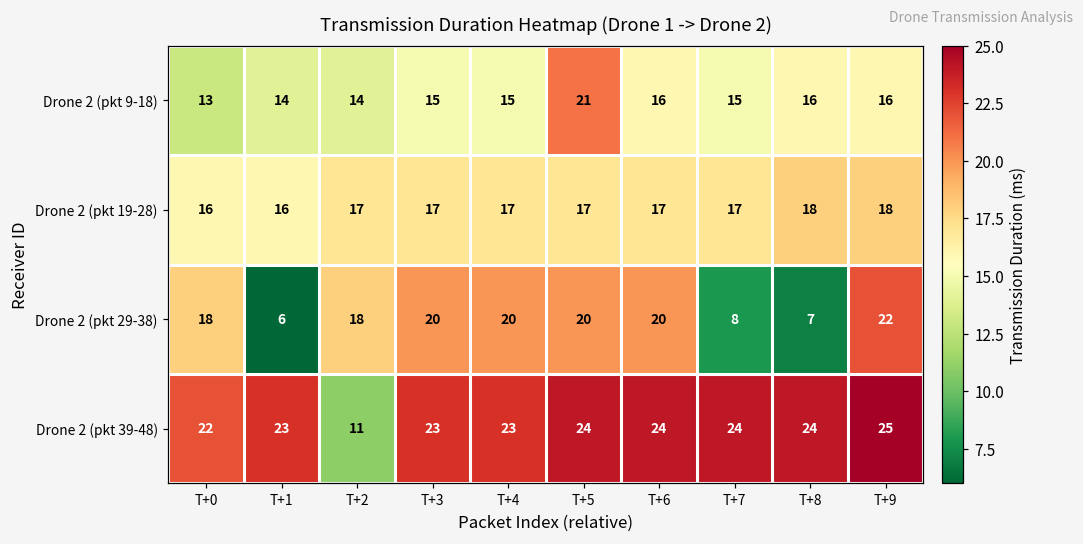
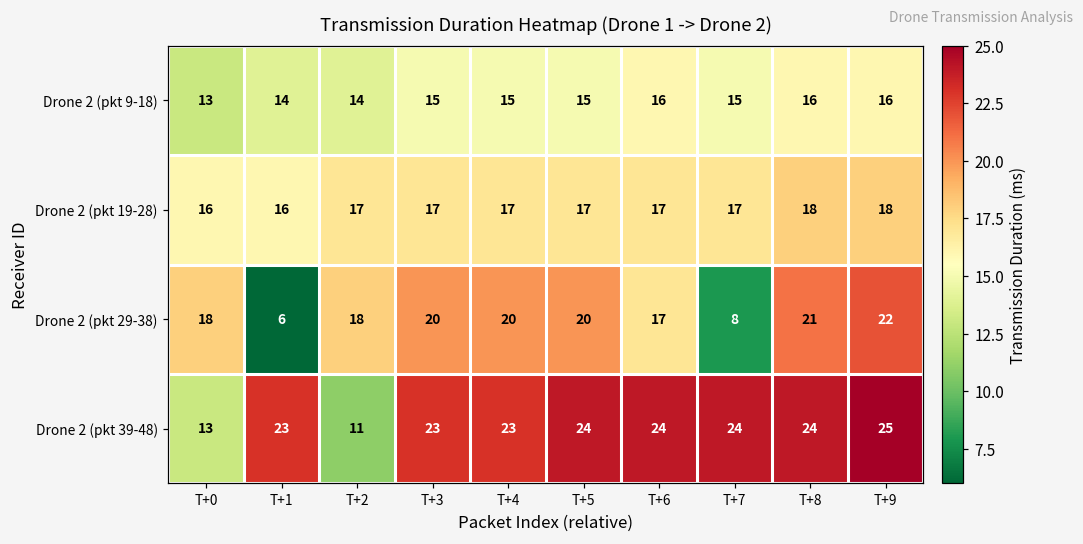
Drone 2 (pkt 9-18), T+5: 21 -> 15
Drone 2 (pkt 29-38), T+6: 20 -> 17
Drone 2 (pkt 29-38), T+8: 7 -> 21
Drone 2 (pkt 39-48), T+0: 22 -> 13
